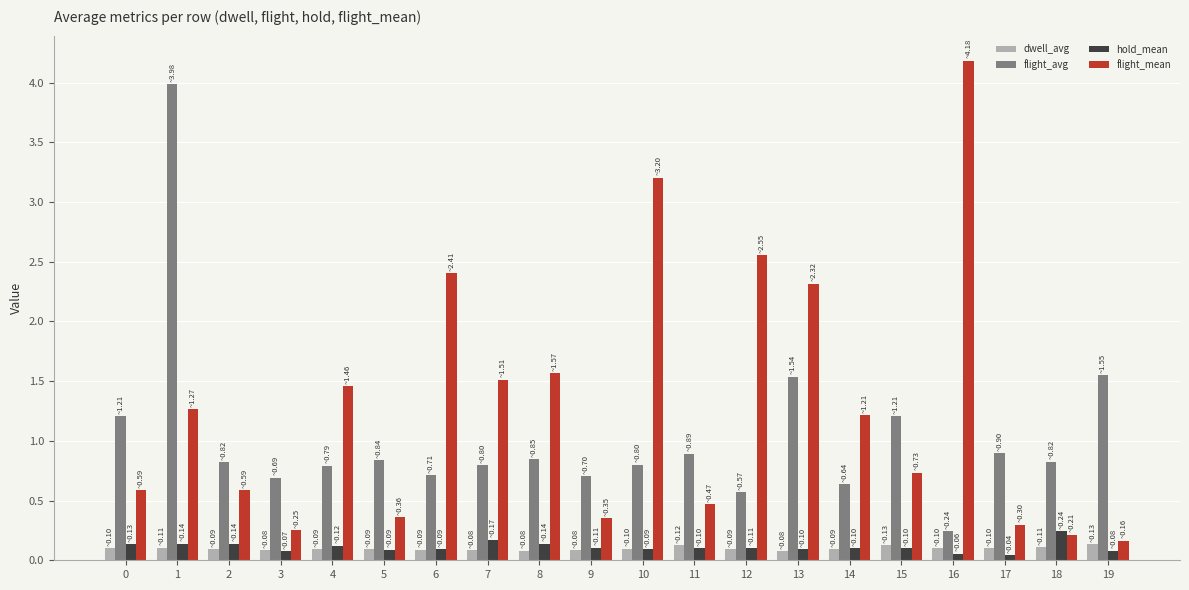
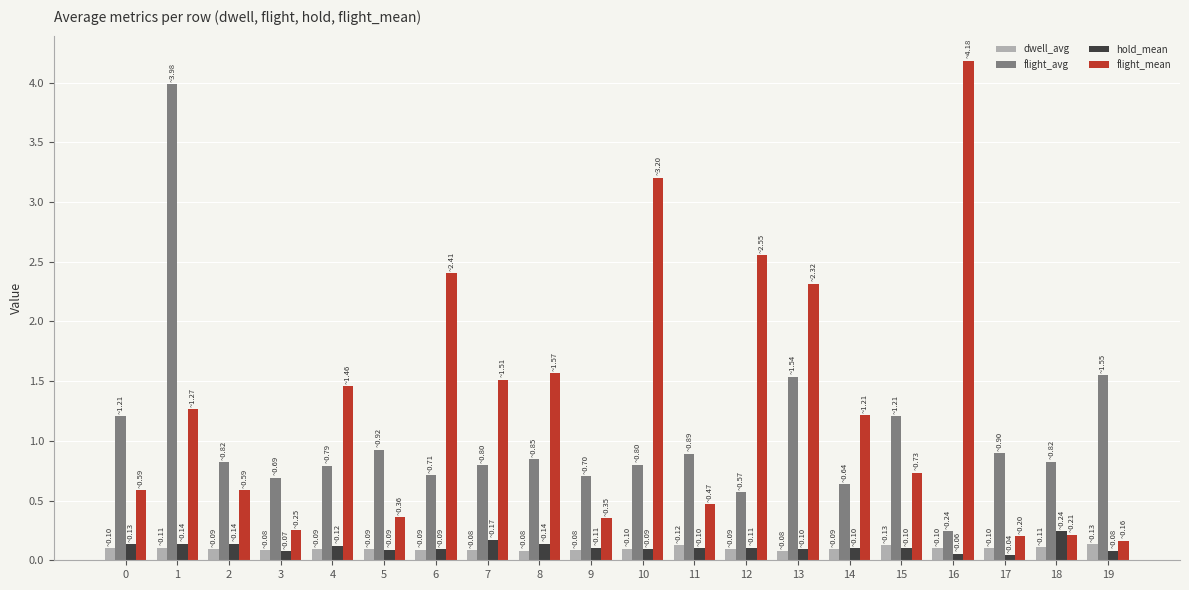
flight_avg, 5: 0.84 -> 0.92
flight_mean, 17: 0.30 -> 0.20
